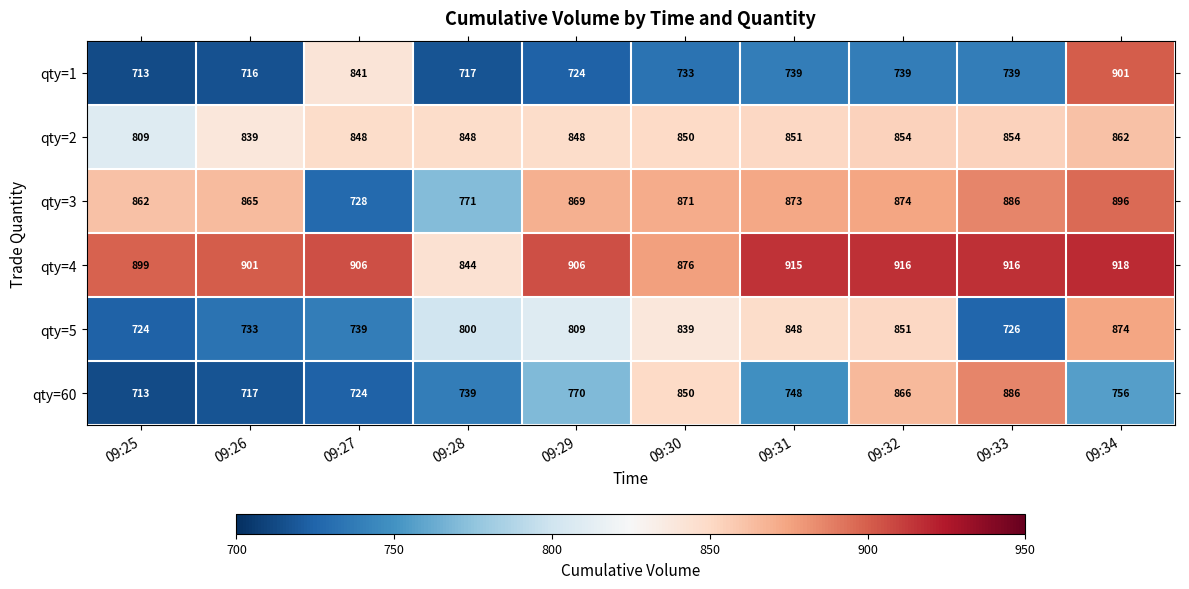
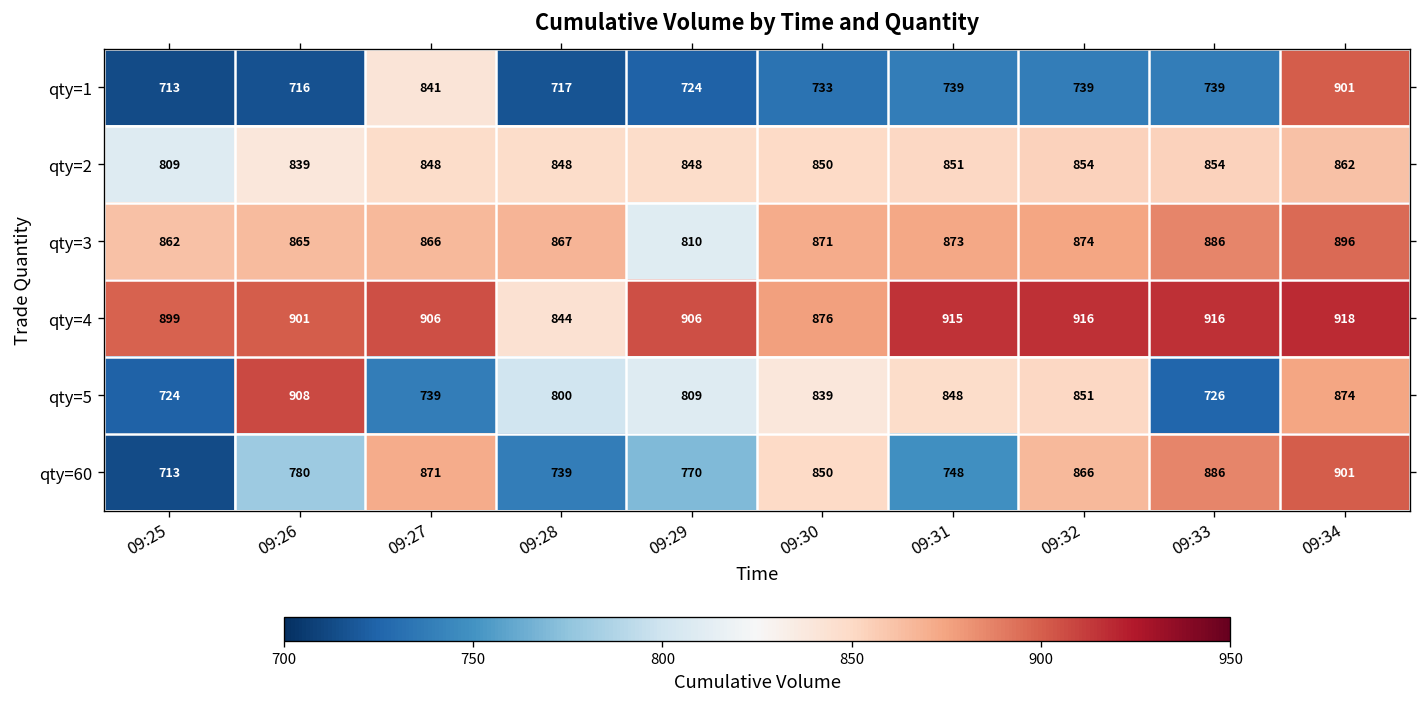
qty=3, 09:27: 728 -> 866
qty=3, 09:28: 771 -> 867
qty=3, 09:29: 869 -> 810
qty=5, 09:26: 733 -> 908
qty=60, 09:26: 717 -> 780
qty=60, 09:27: 724 -> 871
qty=60, 09:34: 756 -> 901
